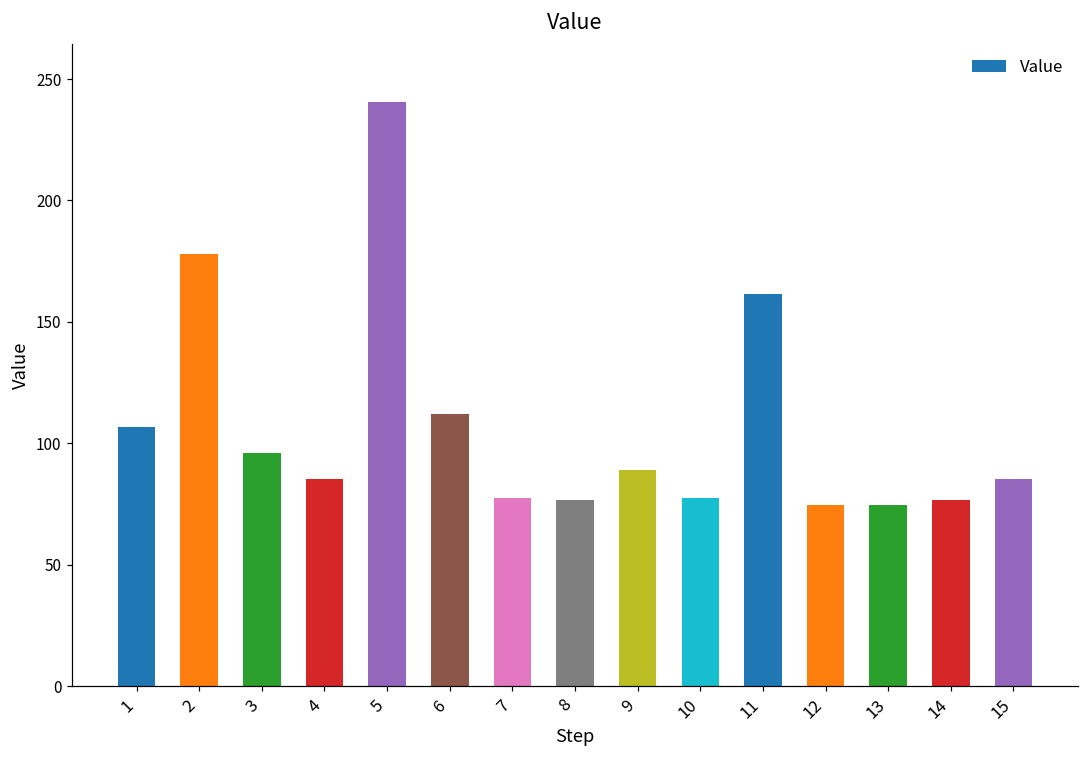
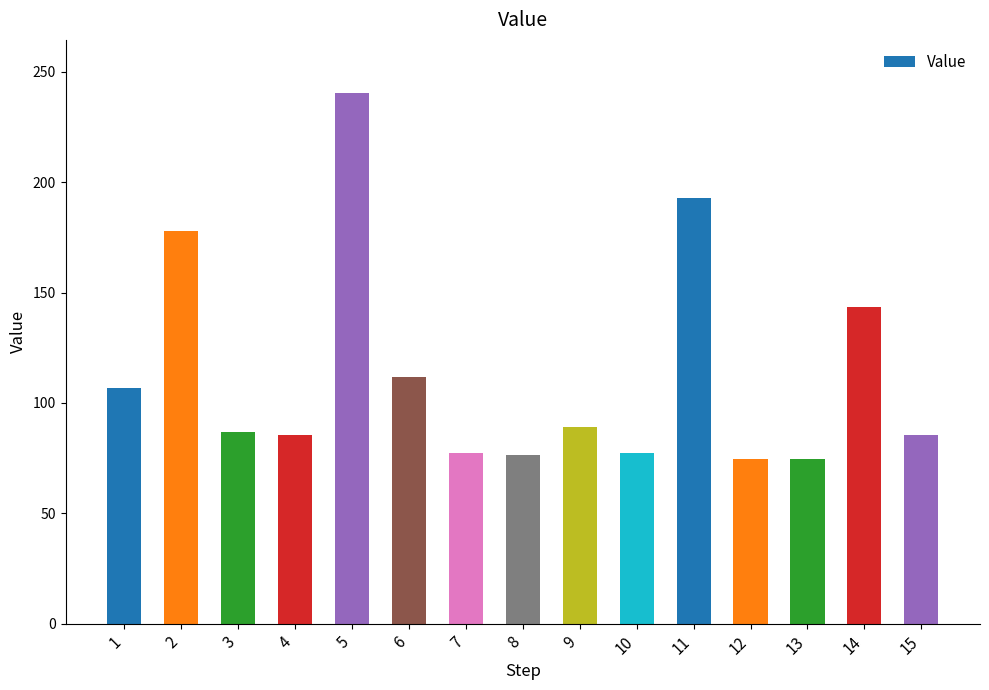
3: 96 -> 87
11: 162 -> 193
14: 77 -> 144
